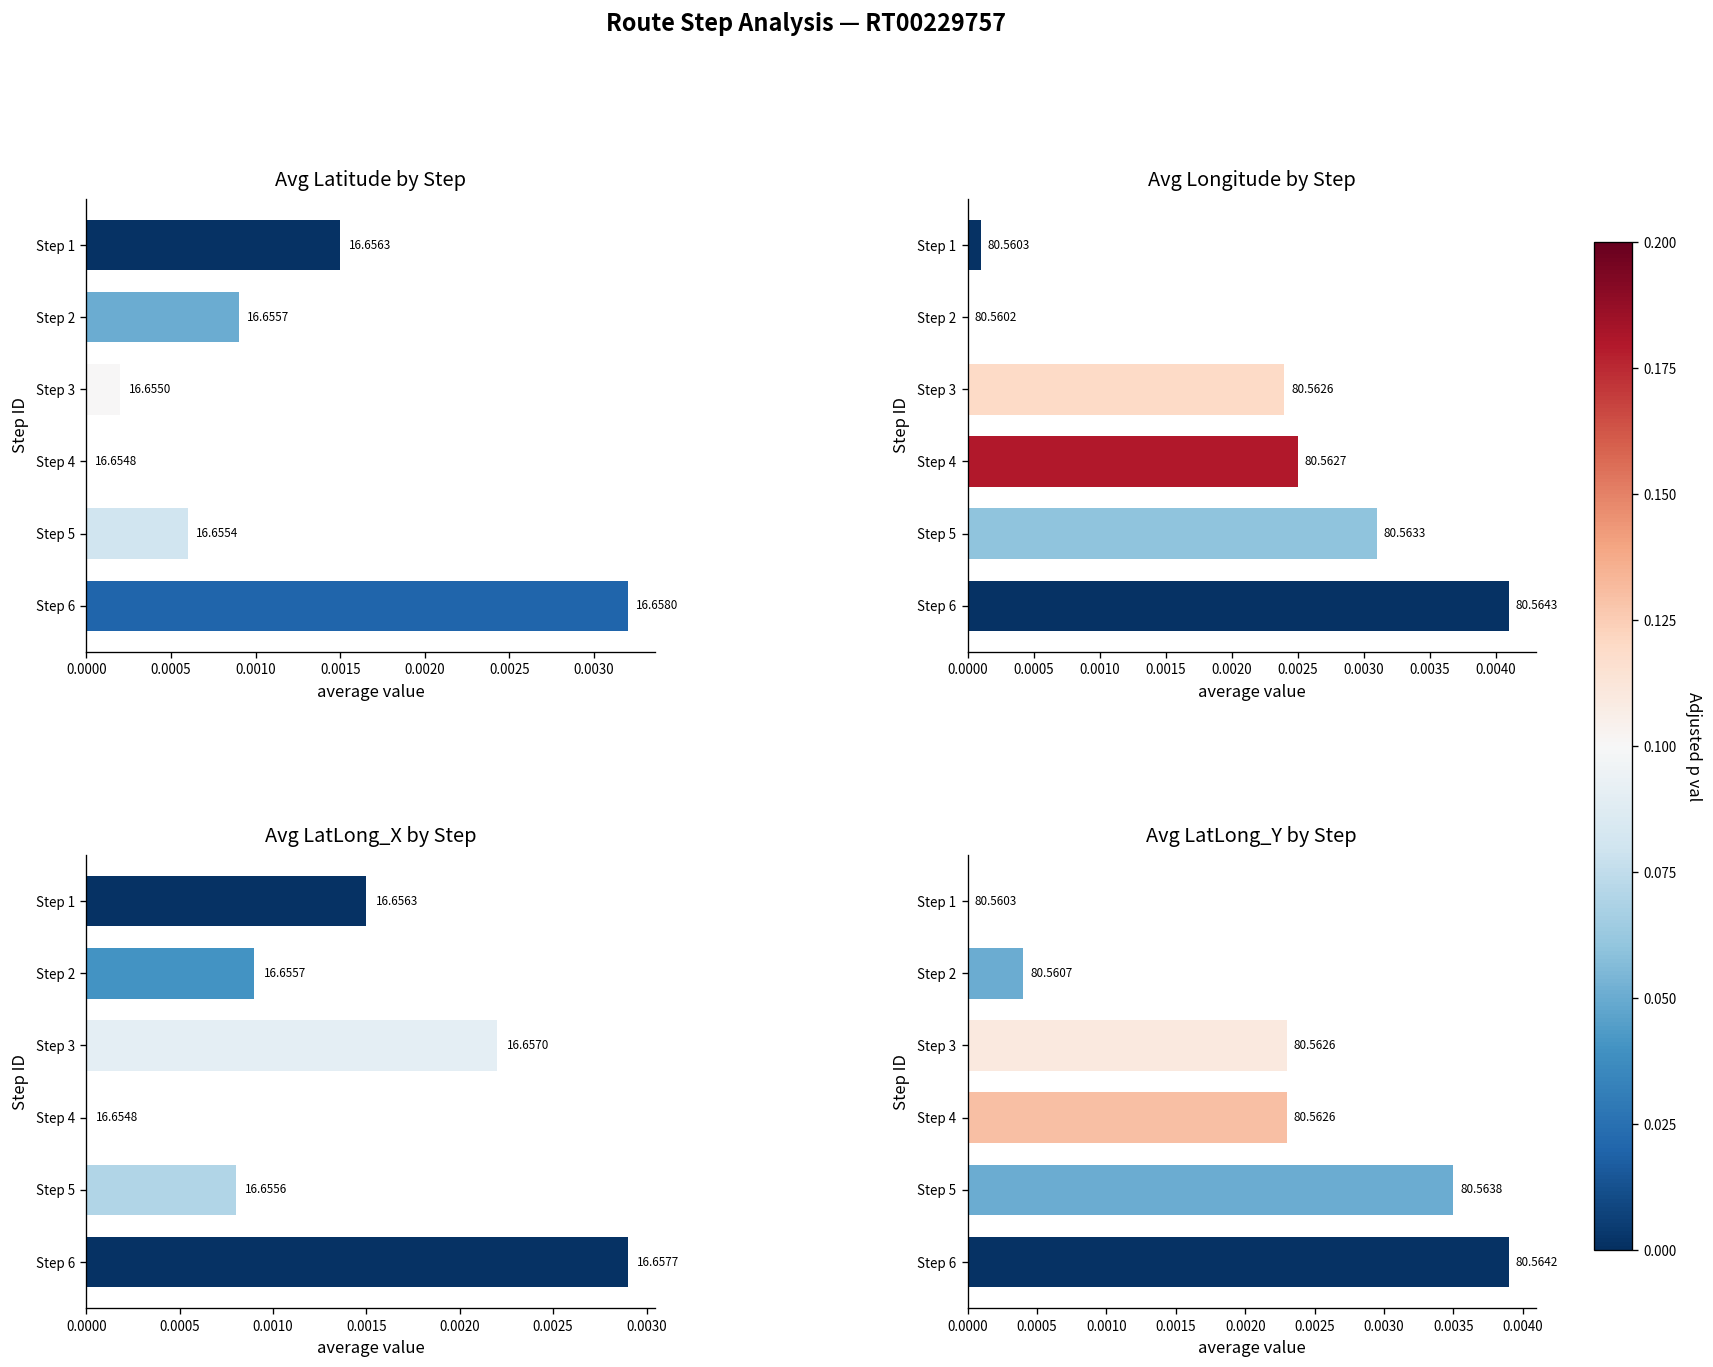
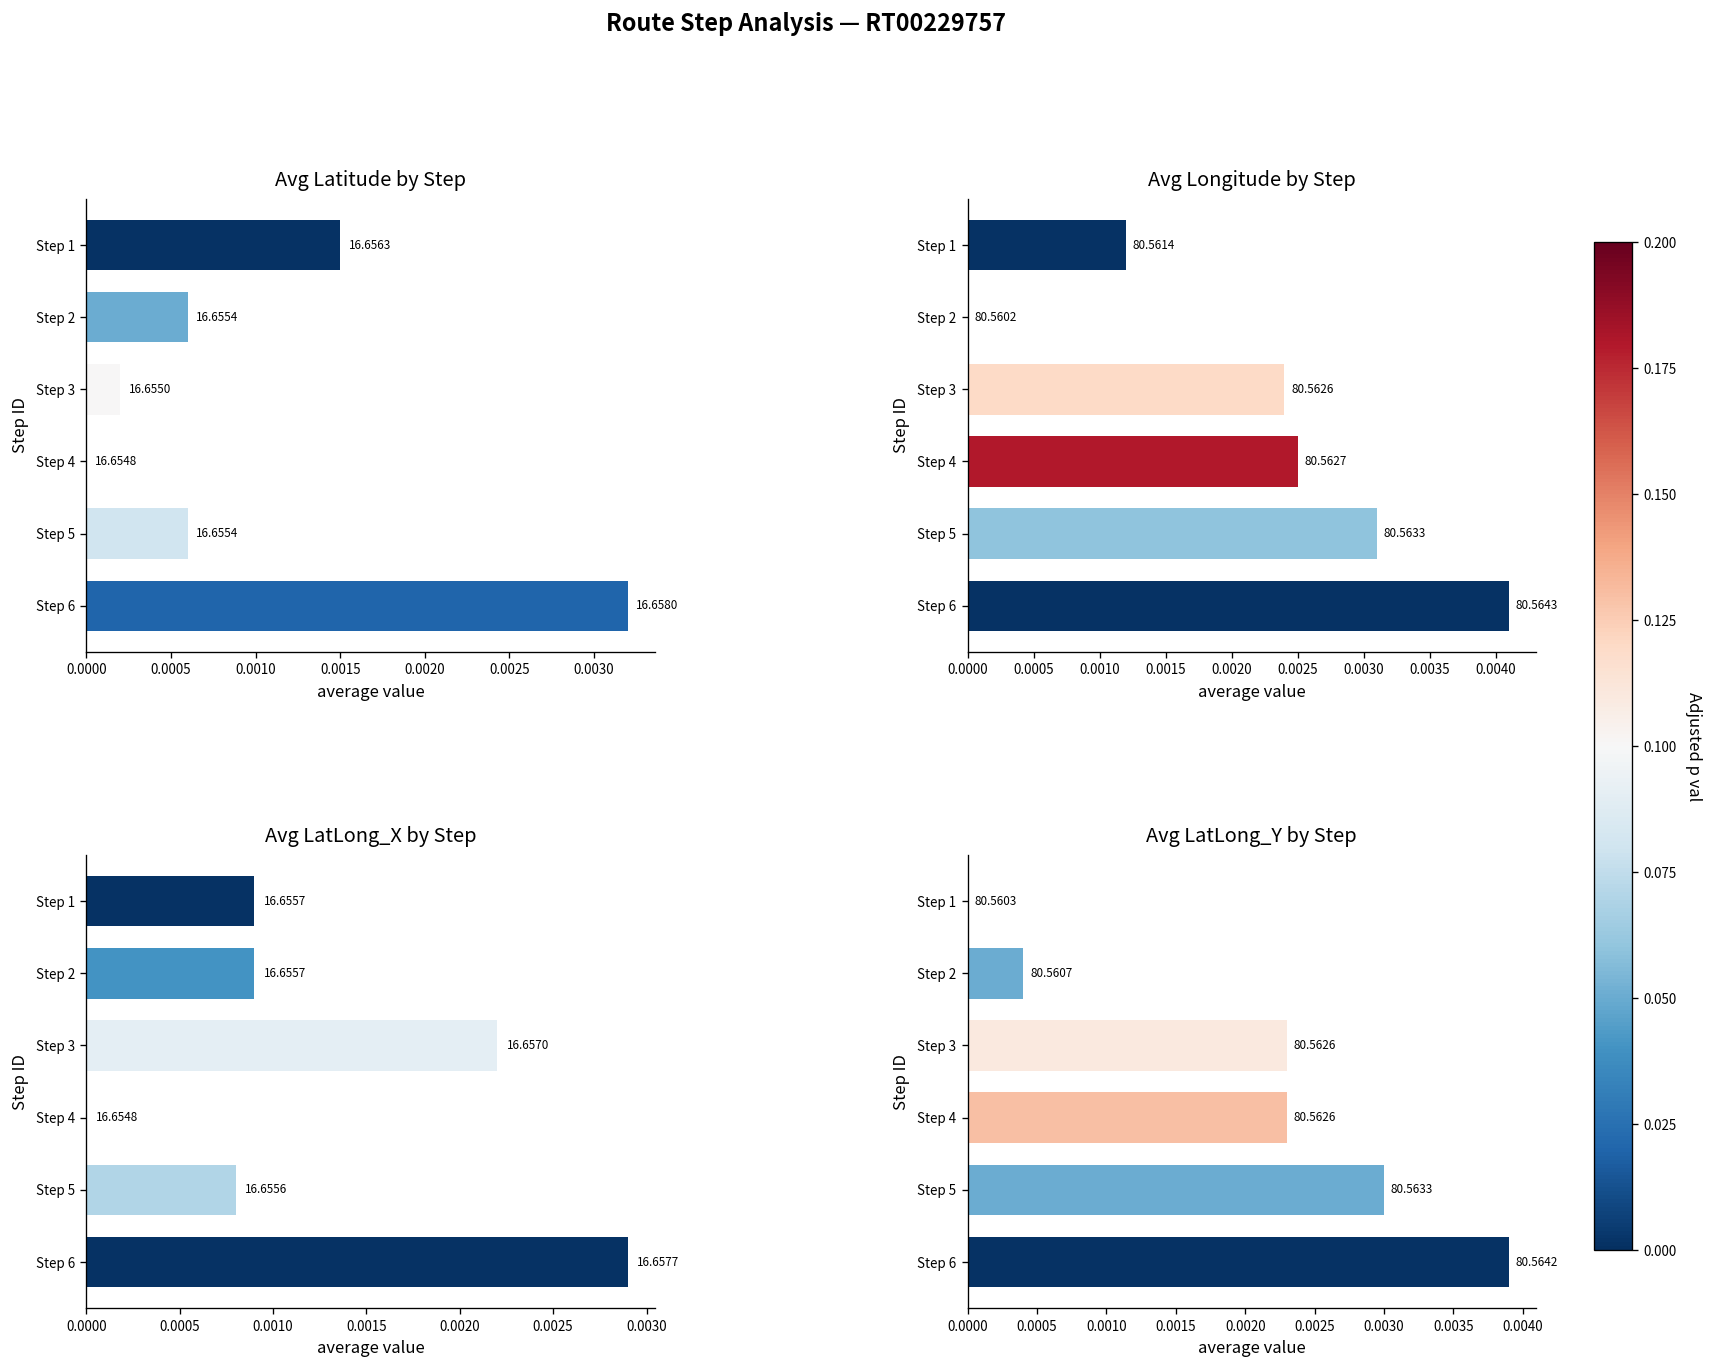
Avg Latitude by Step, Step 2: 16.6557 -> 16.6554
Avg Longitude by Step, Step 1: 80.5603 -> 80.5614
Avg LatLong_X by Step, Step 1: 16.6563 -> 16.6557
Avg LatLong_Y by Step, Step 5: 80.5638 -> 80.5633
